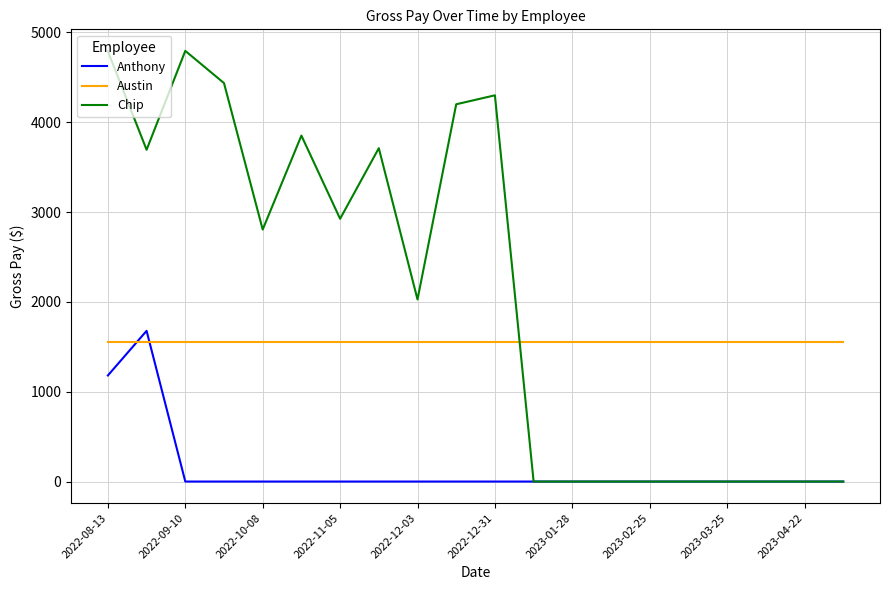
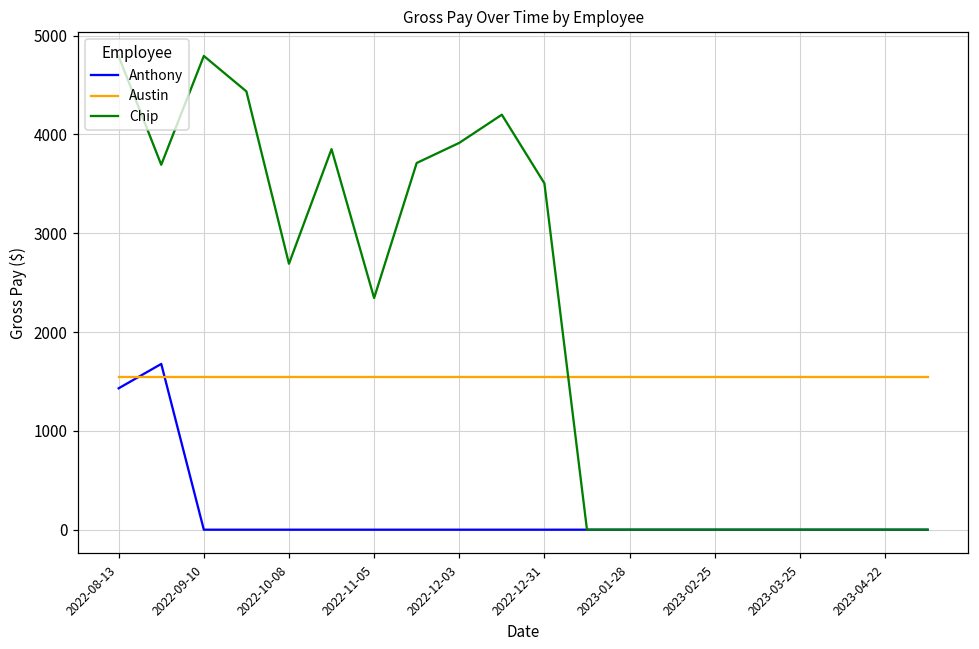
Anthony, 2022-08-13: 1200 -> 1400
Chip, 2022-10-08: 2800 -> 2700
Chip, 2022-11-05: 2900 -> 2300
Chip, 2022-12-03: 2000 -> 3900
Chip, 2022-12-31: 4300 -> 3500
